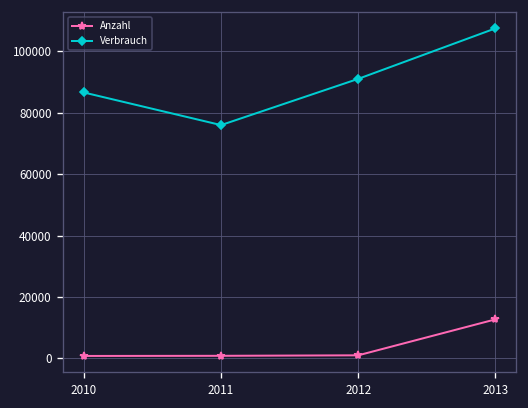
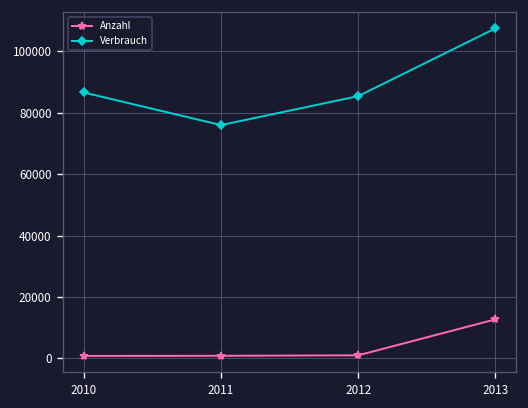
Verbrauch, 2012: 91000 -> 85000
